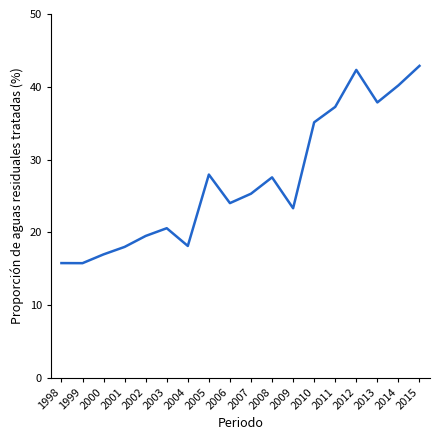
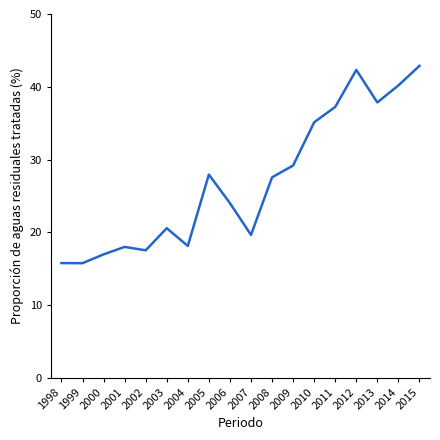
2002: 19 -> 18
2007: 25 -> 20
2009: 23 -> 29
